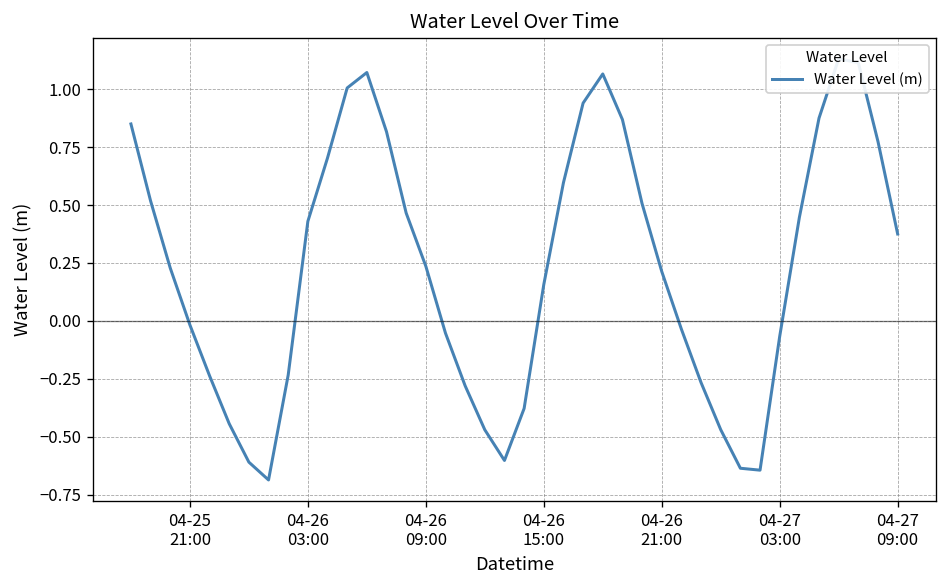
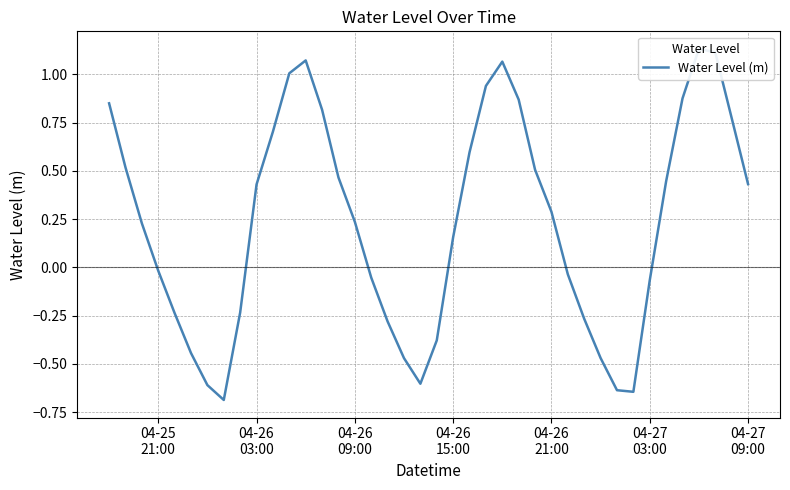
04-26 21:00: 0.21 -> 0.29
04-27 09:00: 0.38 -> 0.43
